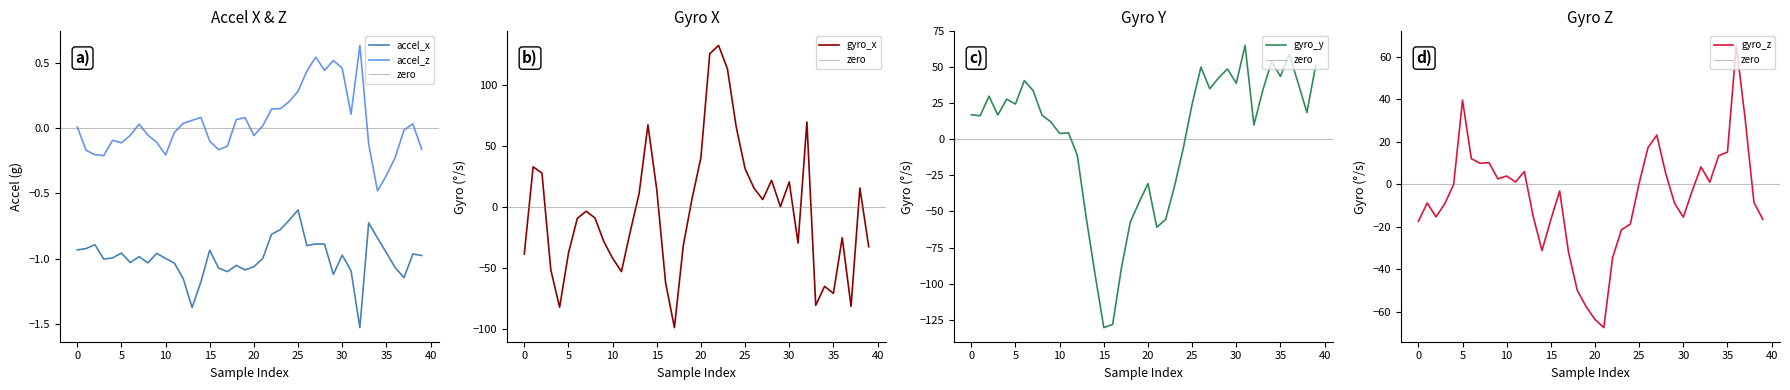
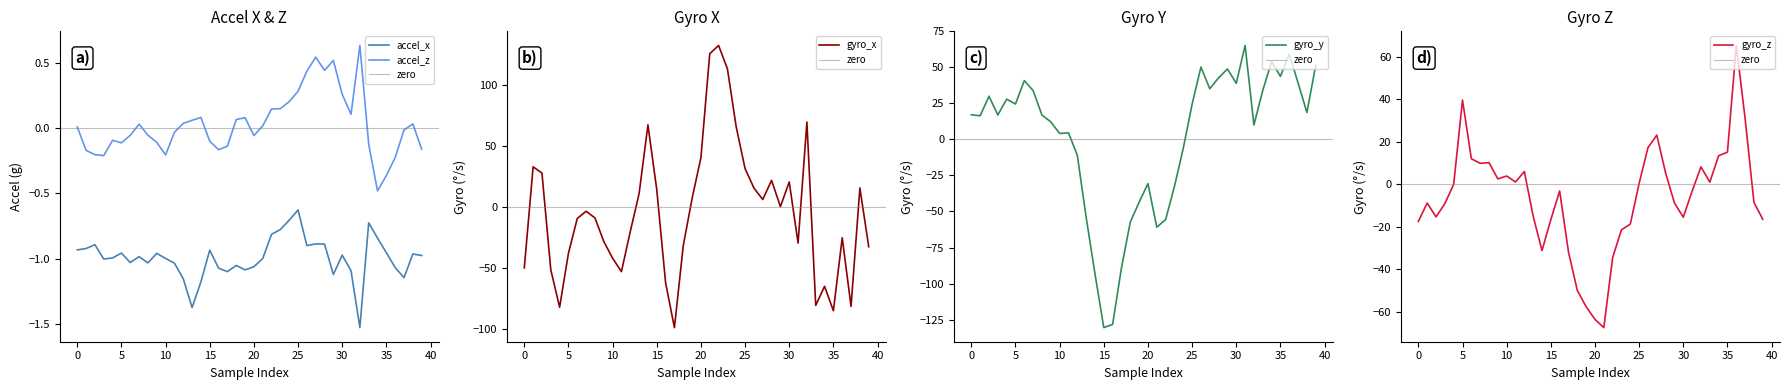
Accel X & Z, accel_z, 30: 0.46 -> 0.26
Gyro X, 0: -39 -> -50
Gyro X, 35: -71 -> -85
